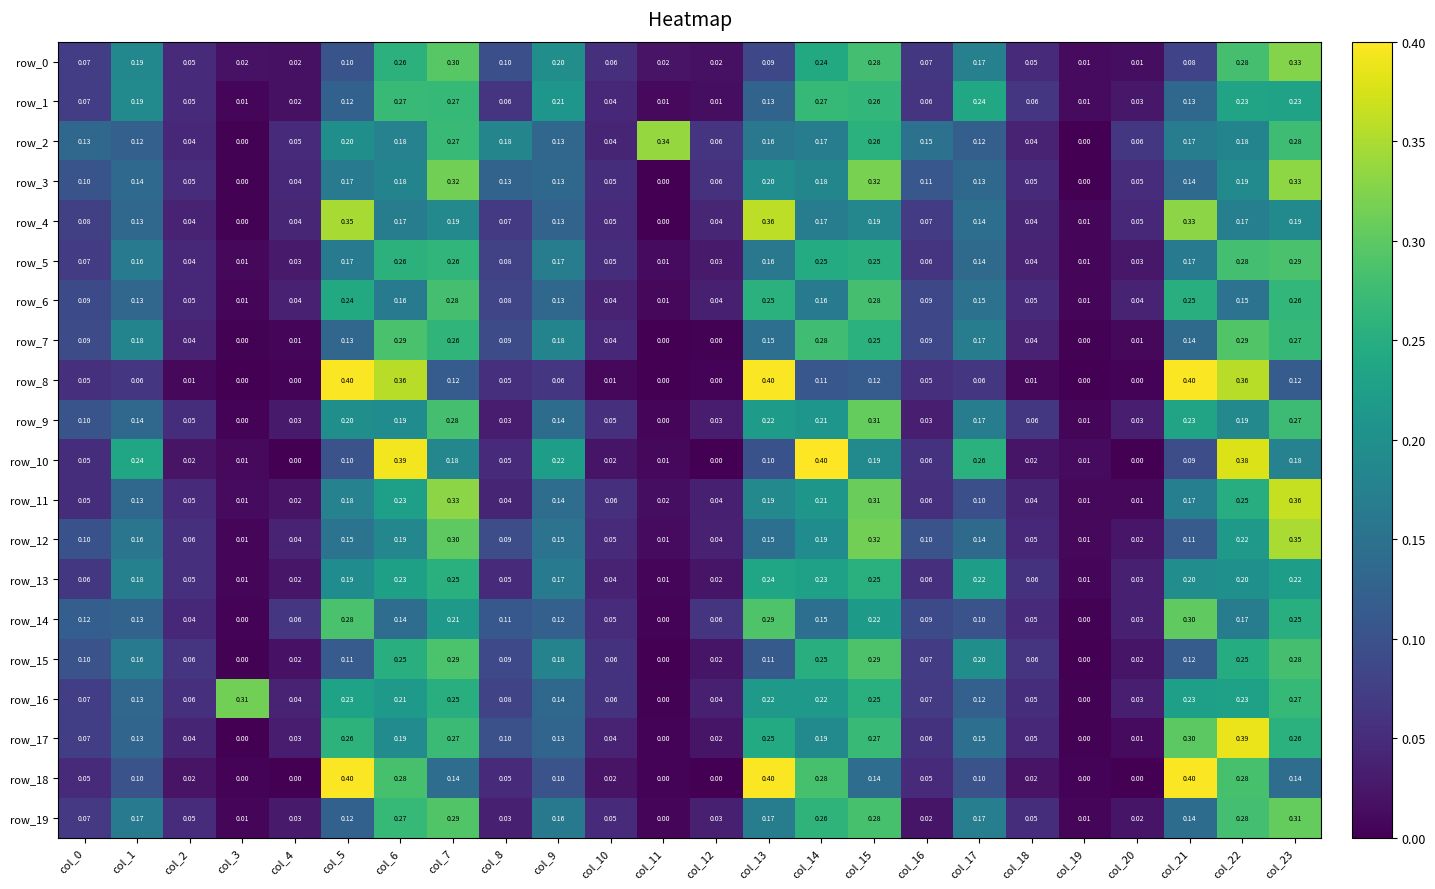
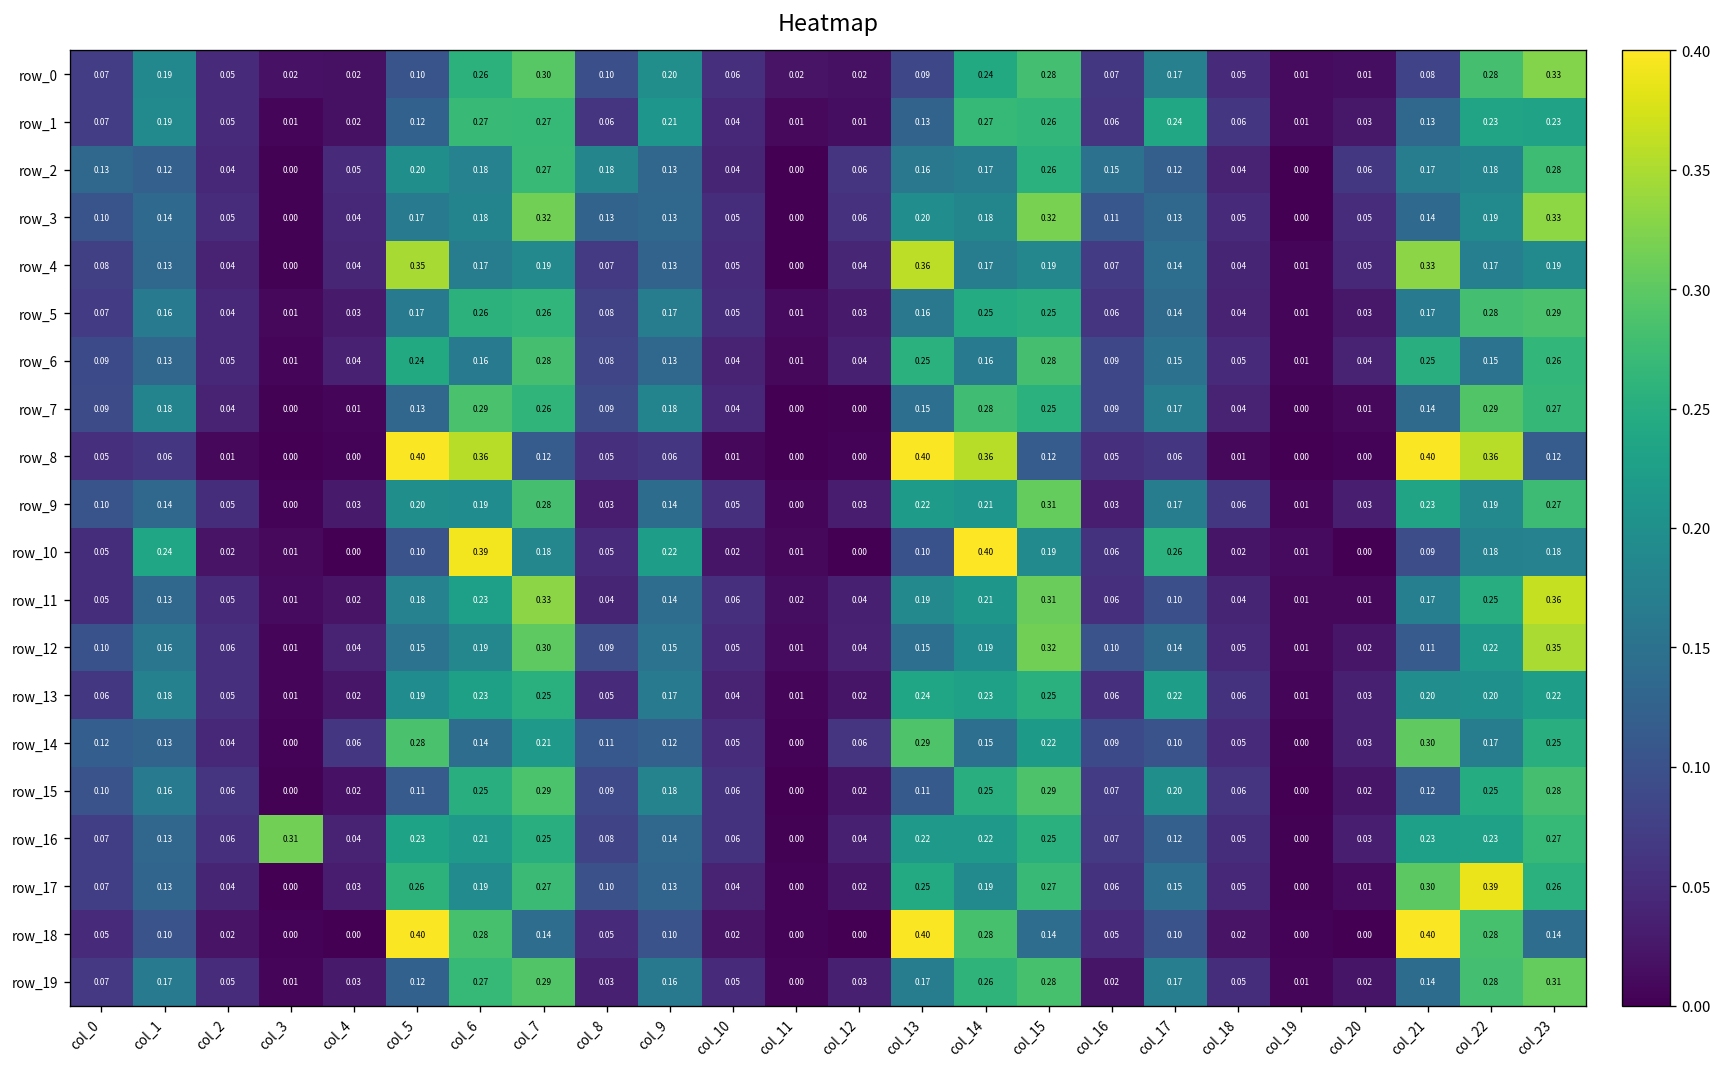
row_2, col_11: 0.34 -> 0.00
row_8, col_14: 0.11 -> 0.36
row_10, col_22: 0.38 -> 0.18
